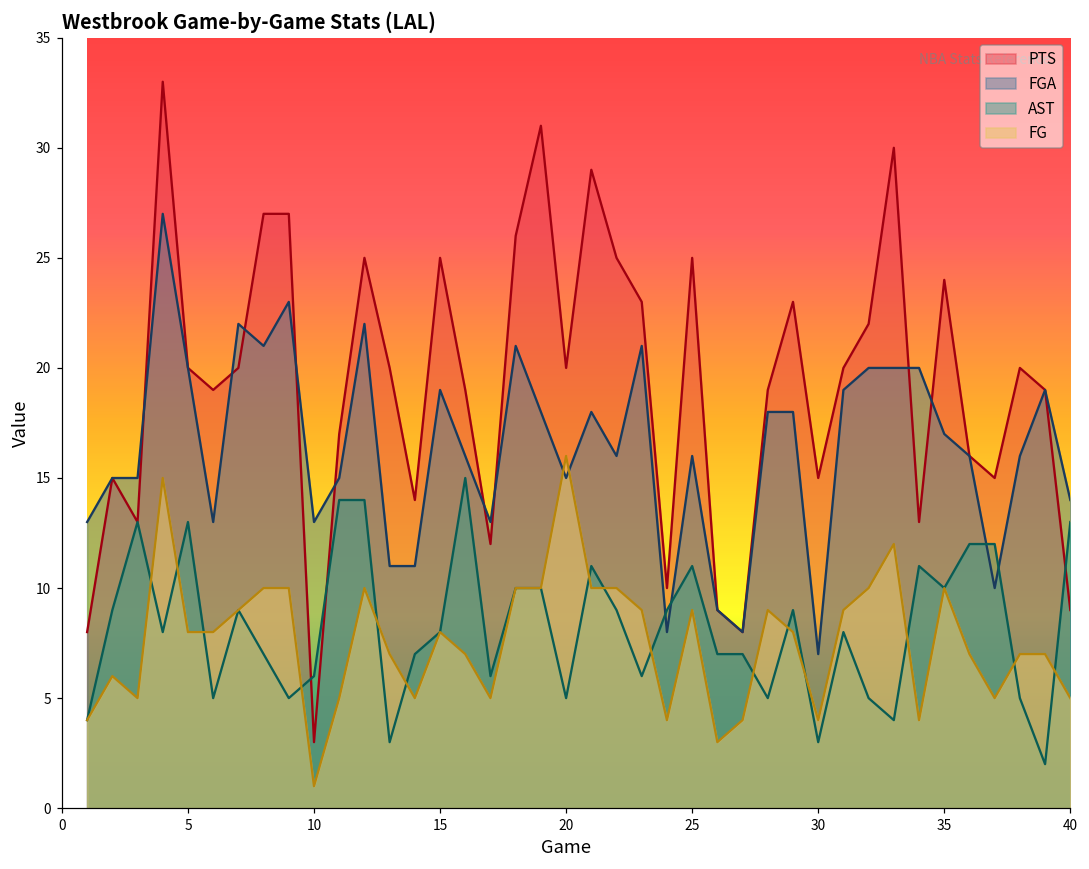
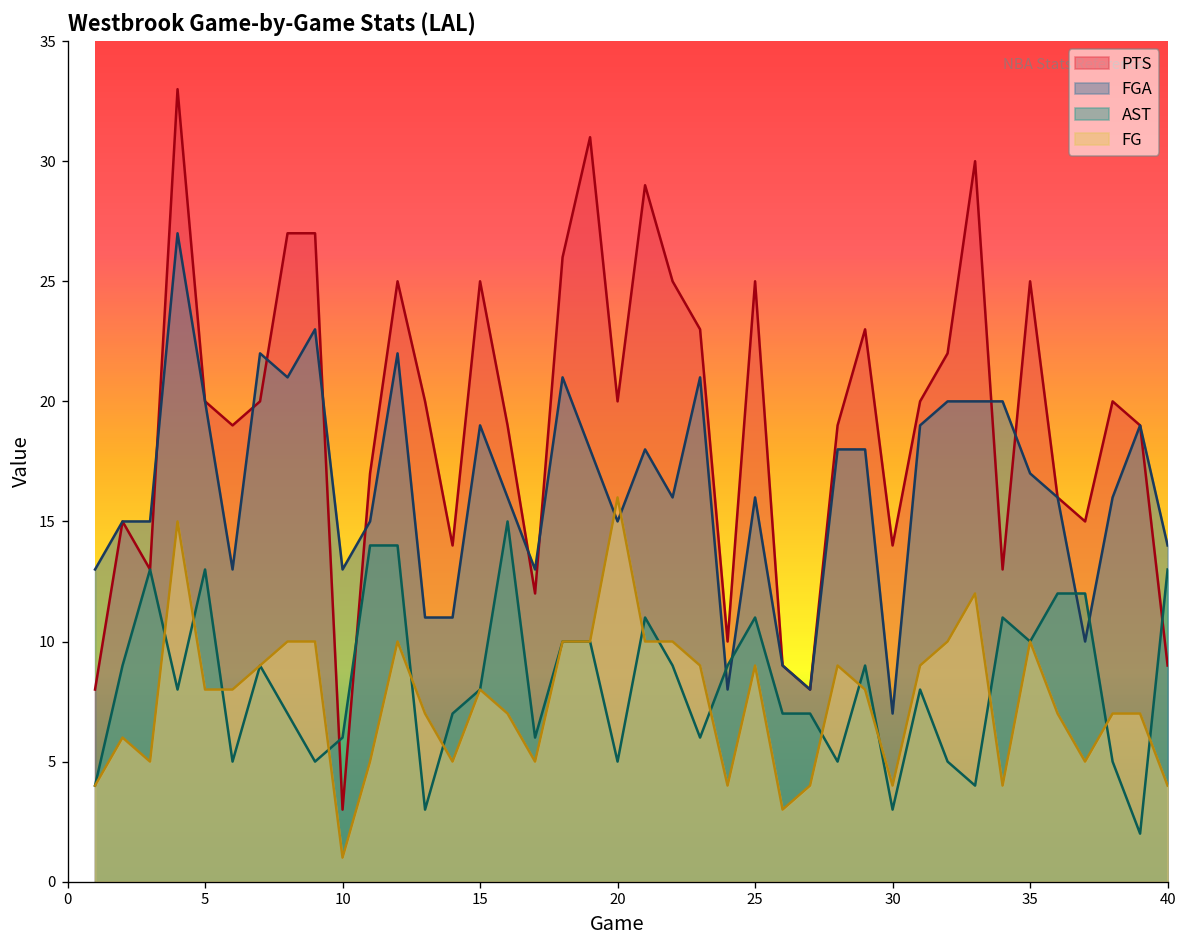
PTS, 30: 15 -> 14
PTS, 35: 24 -> 25
FG, 40: 5 -> 4
